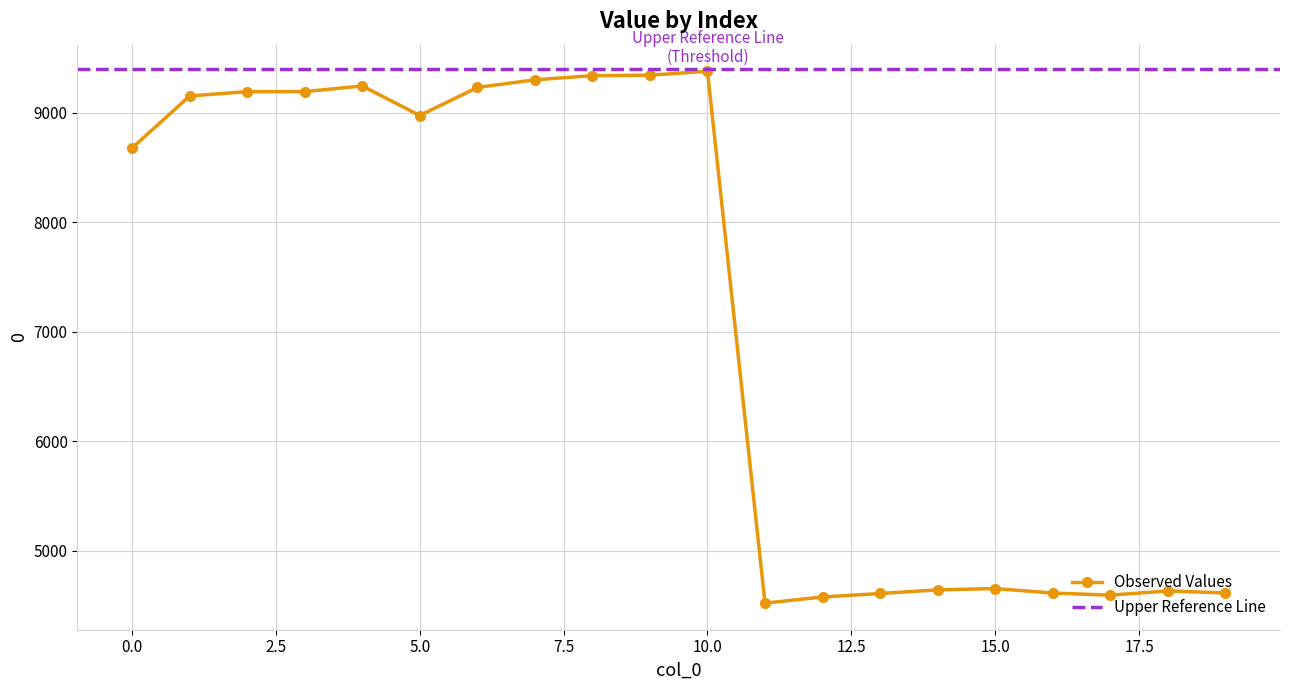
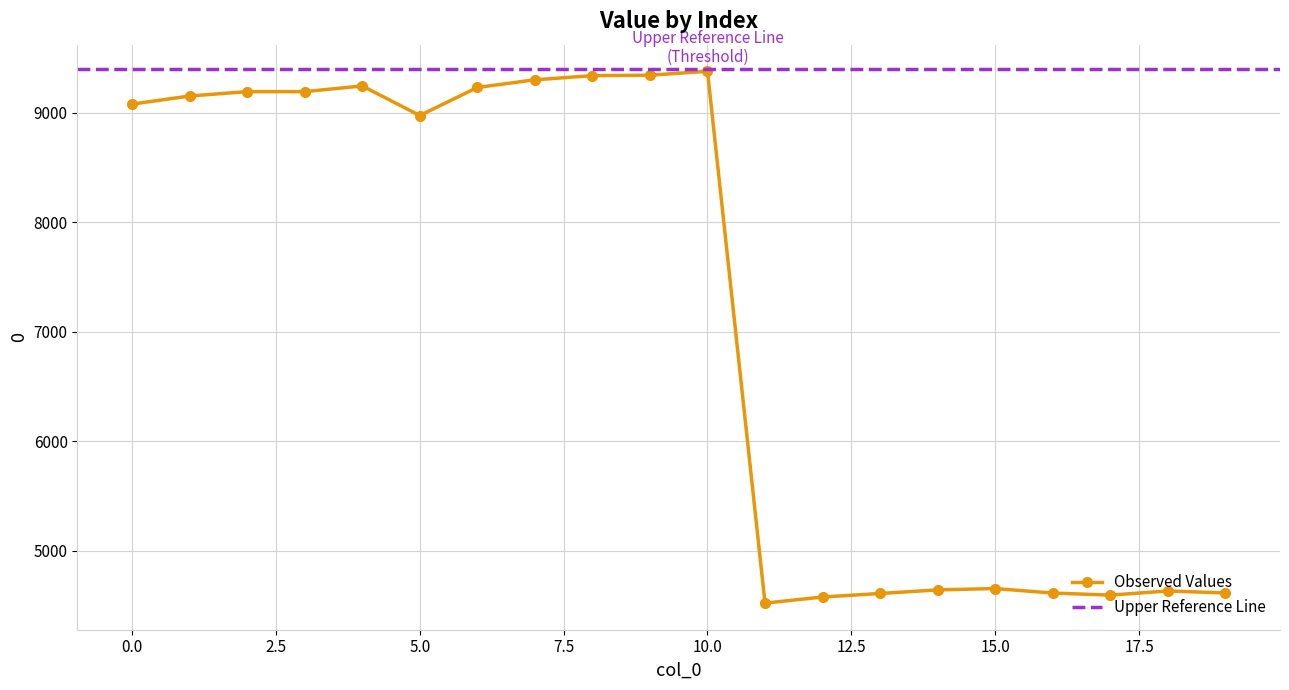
0.0: 8680 -> 9080
